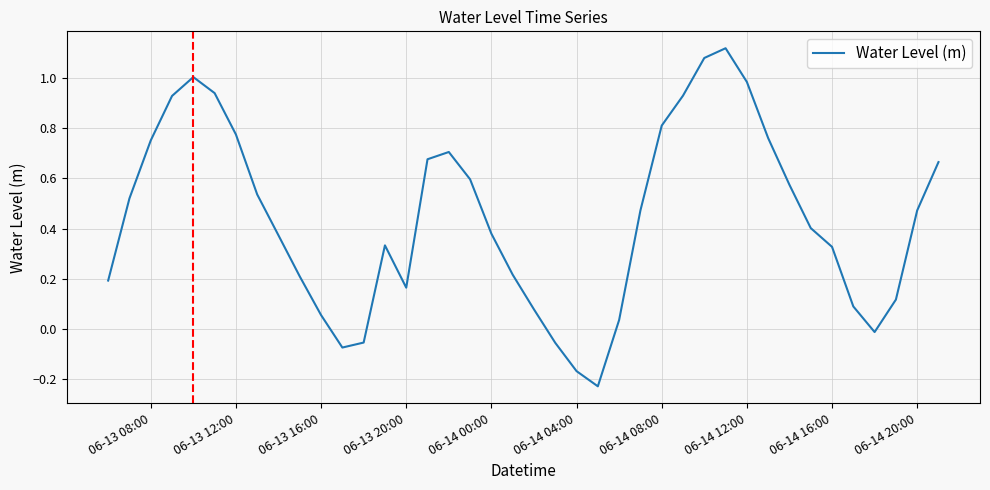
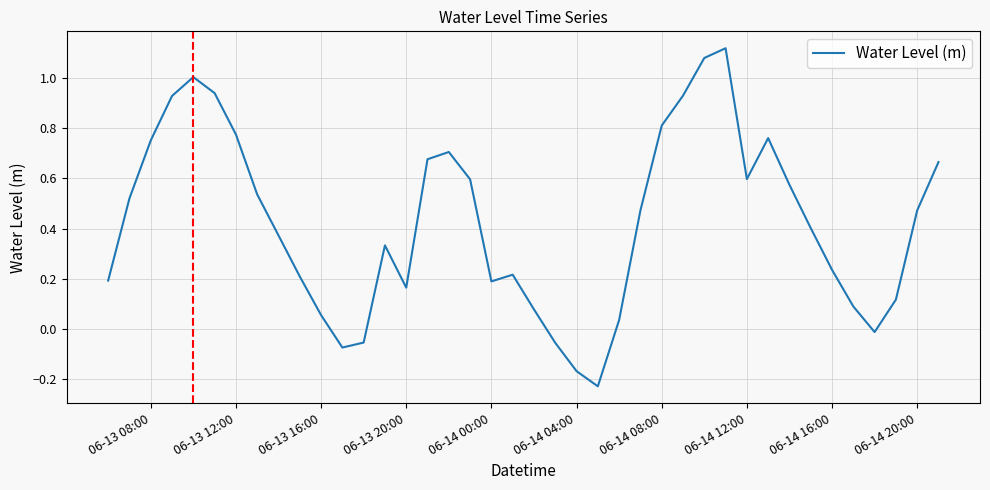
06-14 00:00: 0.38 -> 0.19
06-14 12:00: 0.98 -> 0.60
06-14 16:00: 0.33 -> 0.24
